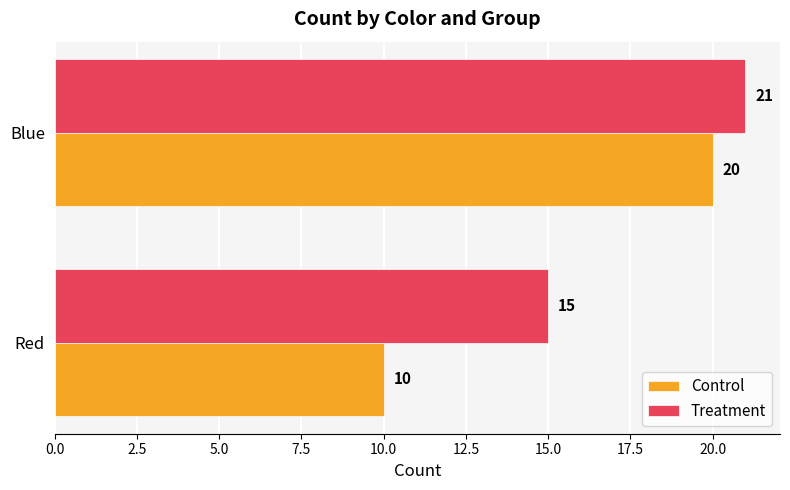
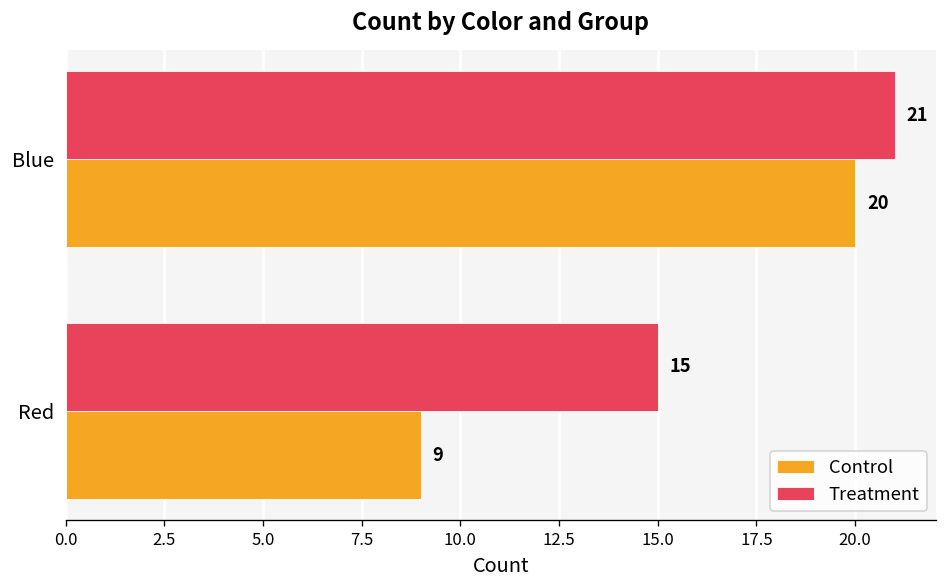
Control, Red: 10 -> 9
